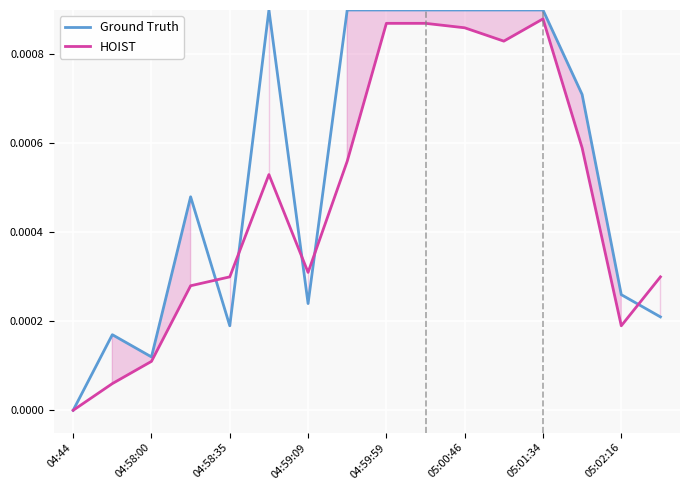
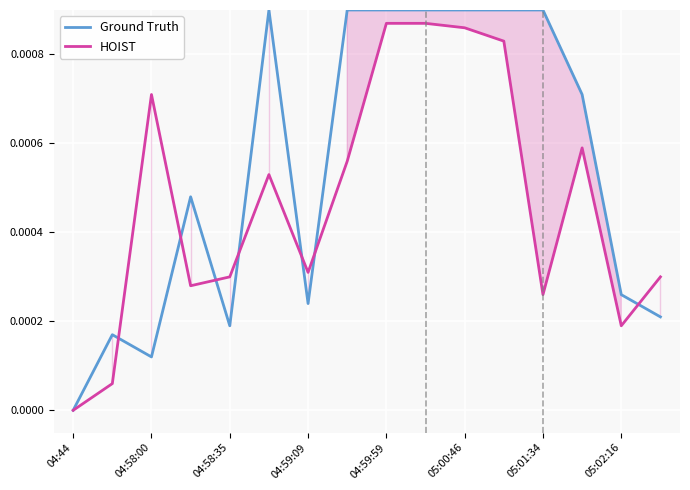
HOIST, 04:58:00: 0.00011 -> 0.00071
HOIST, 05:01:34: 0.00088 -> 0.00026
